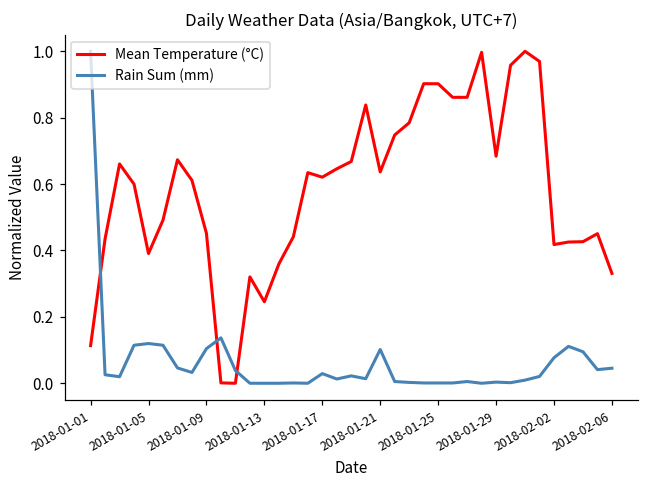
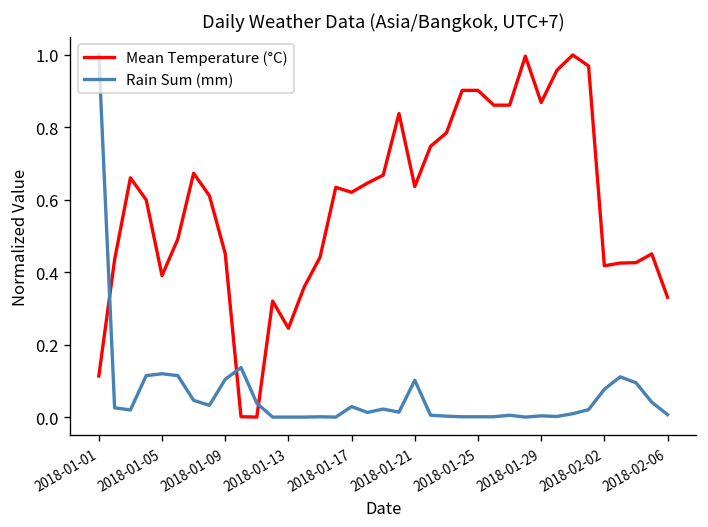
Mean Temperature (°C), 2018-01-29: 0.68 -> 0.87
Rain Sum (mm), 2018-02-06: 0.05 -> 0.01
